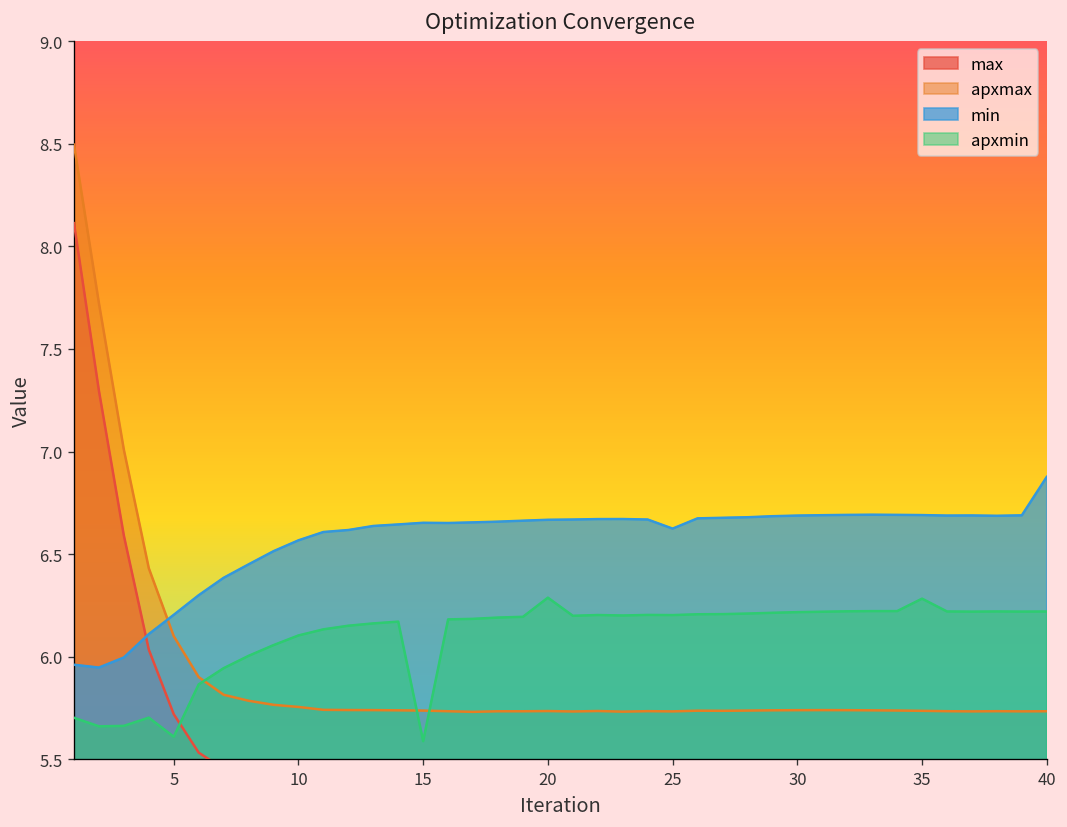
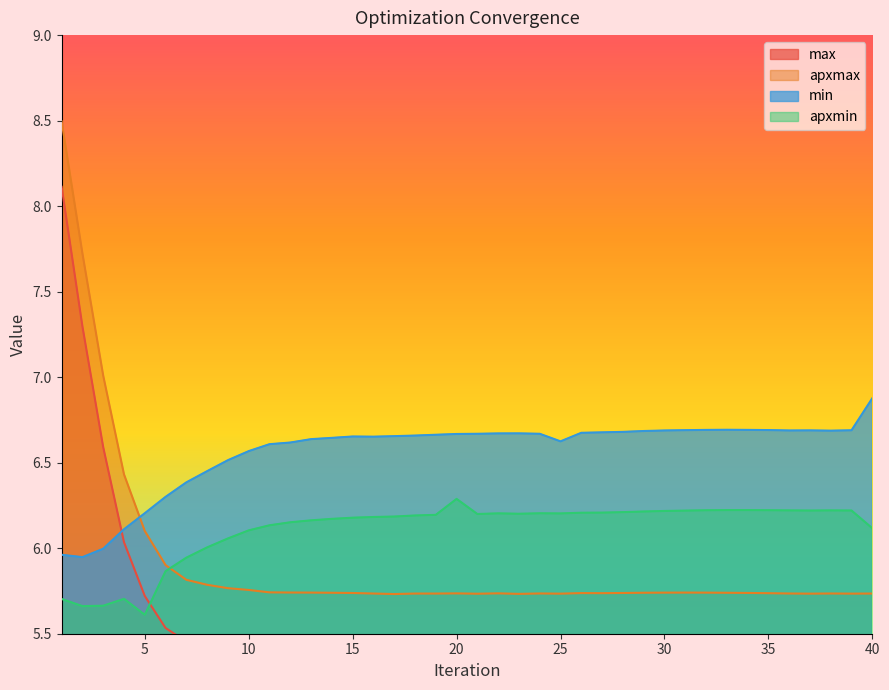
apxmin, 15: 5.59 -> 6.18
apxmin, 35: 6.28 -> 6.22
apxmin, 40: 6.22 -> 6.12
